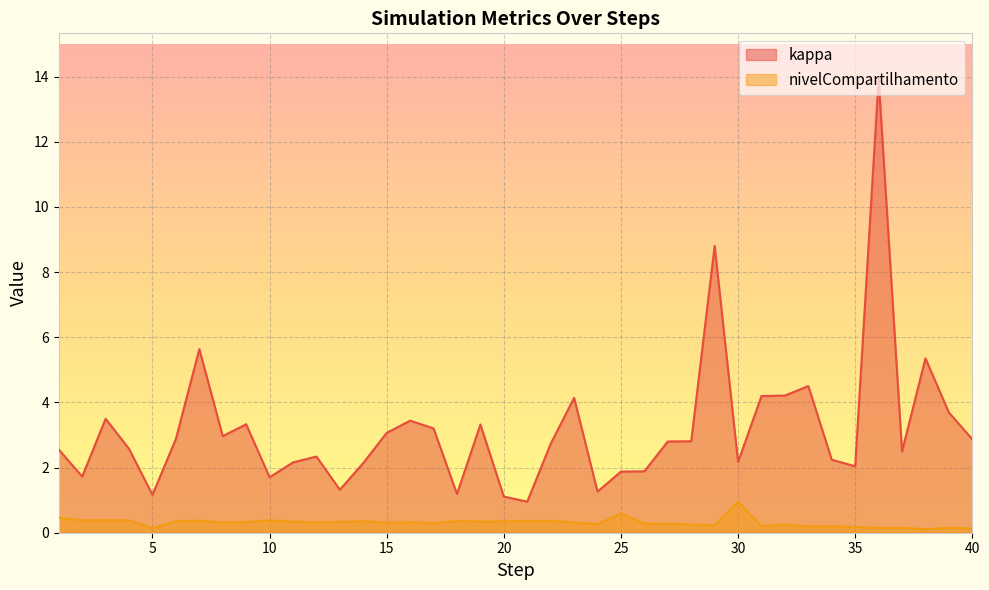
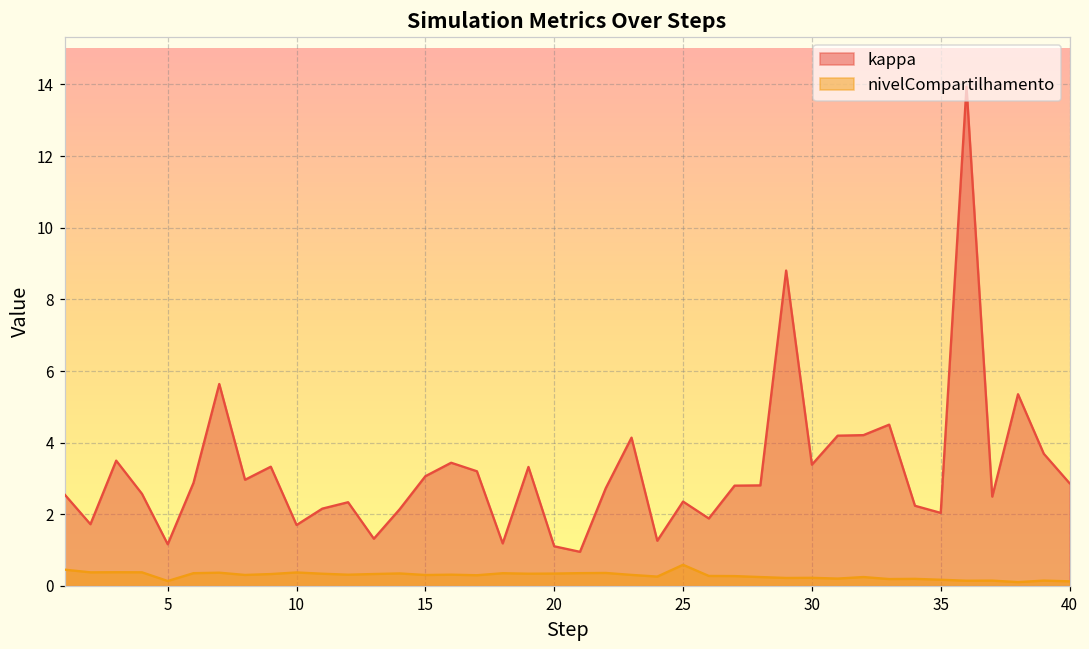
kappa, 25: 1.9 -> 2.4
kappa, 30: 2.2 -> 3.4
nivelCompartilhamento, 30: 0.9 -> 0.2
